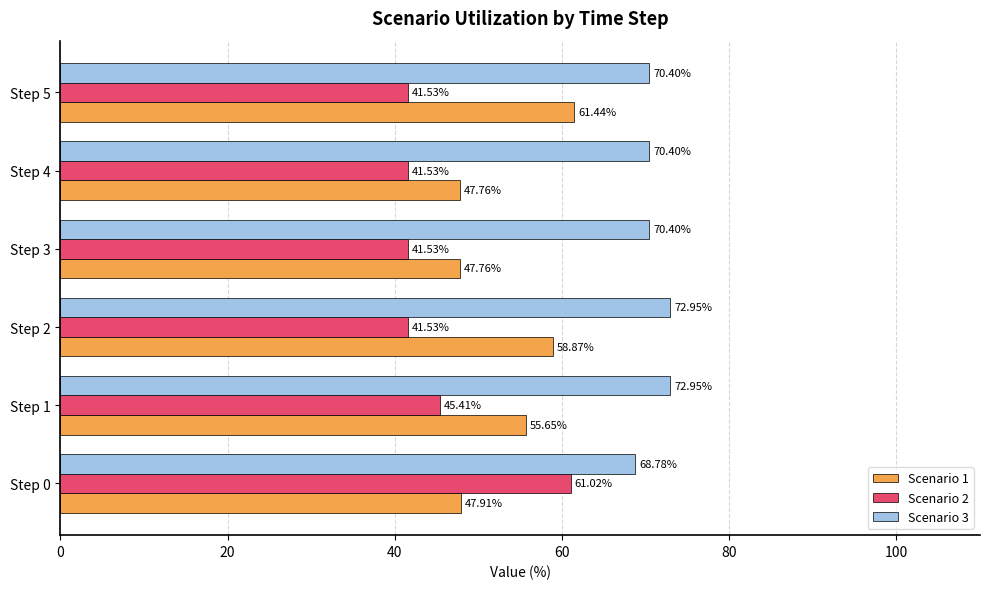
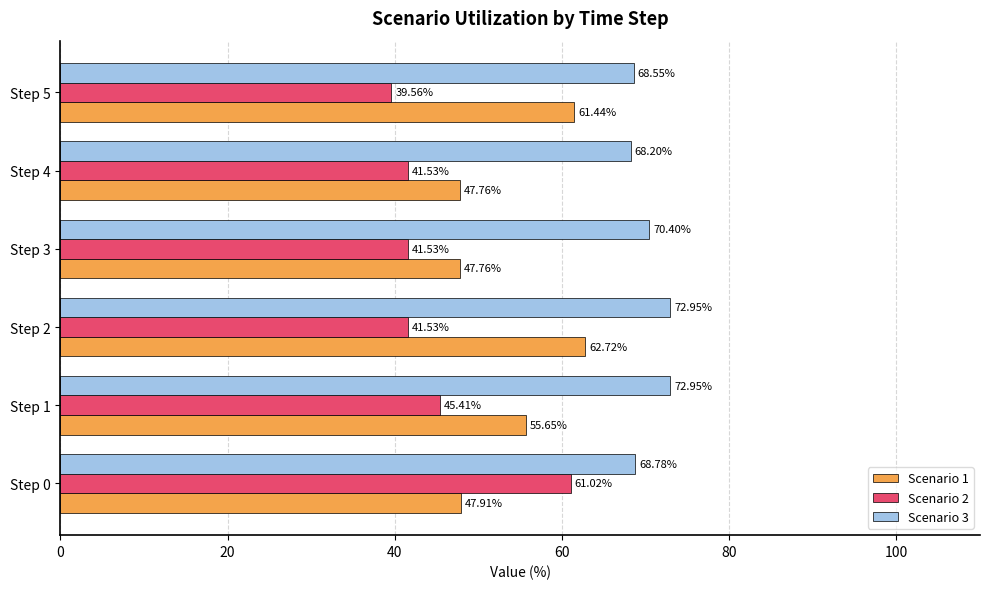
Scenario 3, Step 5: 70.40% -> 68.55%
Scenario 2, Step 5: 41.53% -> 39.56%
Scenario 3, Step 4: 70.40% -> 68.20%
Scenario 1, Step 2: 58.87% -> 62.72%
